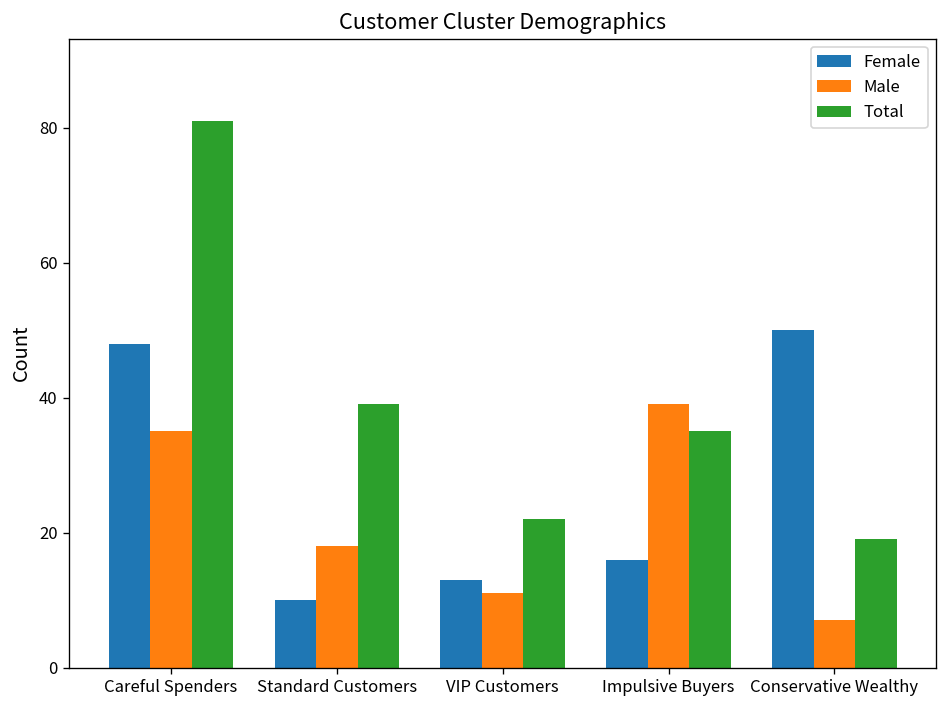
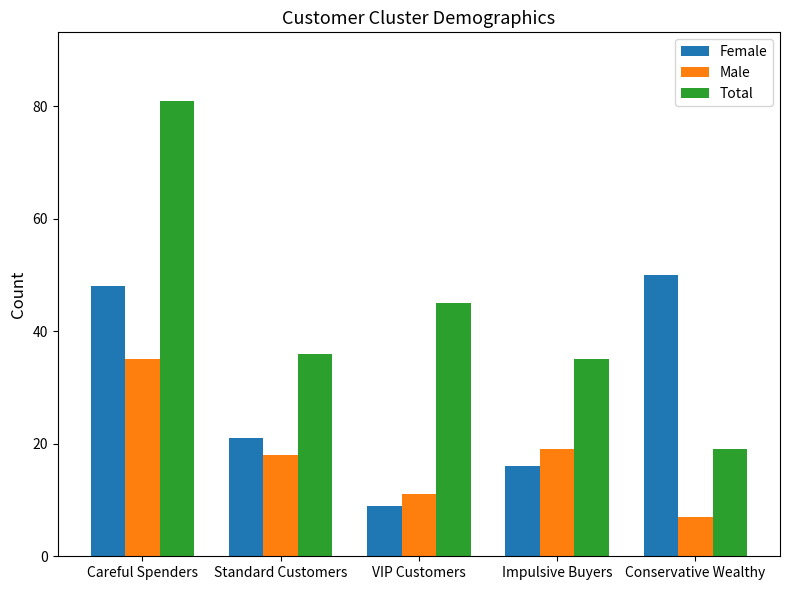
Female, Standard Customers: 10 -> 21
Total, Standard Customers: 39 -> 36
Female, VIP Customers: 13 -> 9
Total, VIP Customers: 22 -> 45
Male, Impulsive Buyers: 39 -> 19
